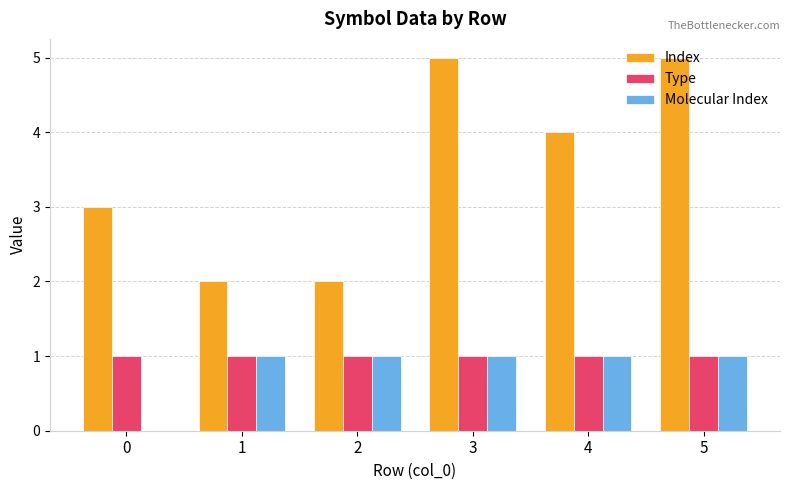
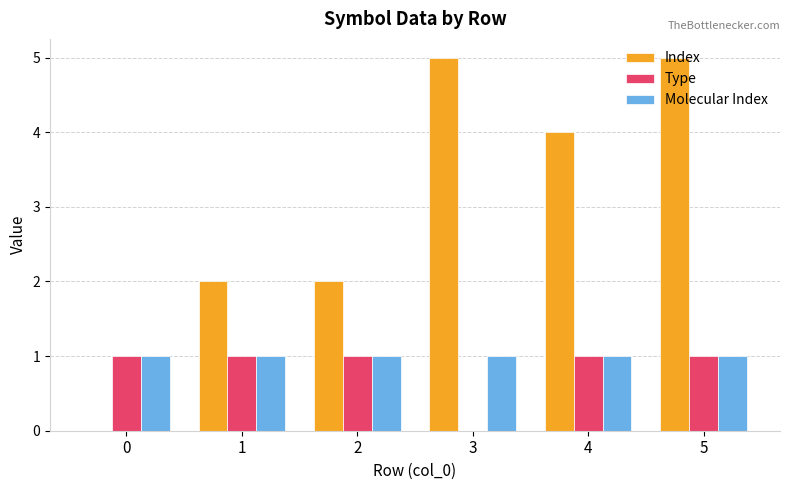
Index, 0: 3 -> 0
Molecular Index, 0: 0 -> 1
Type, 3: 1 -> 0
